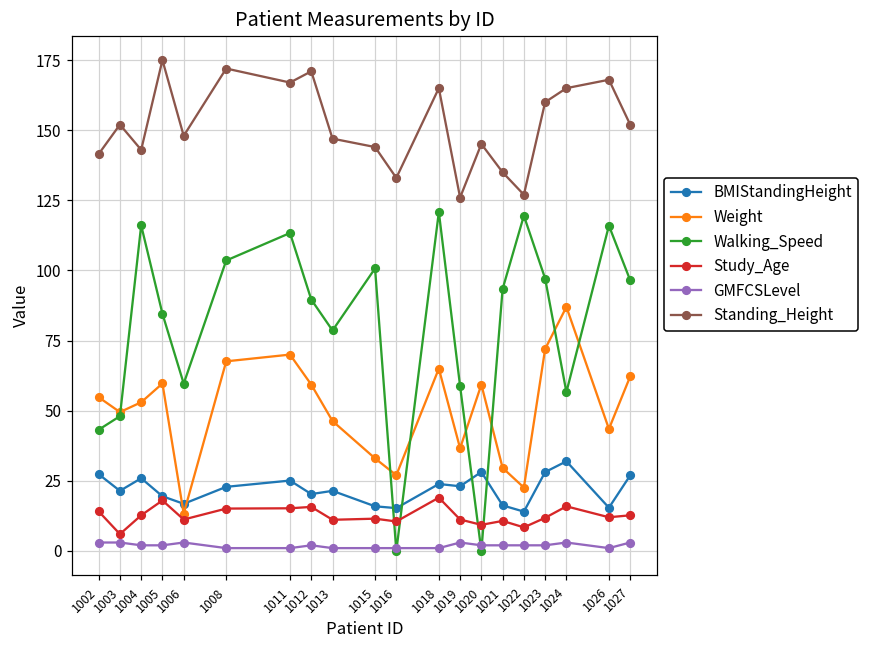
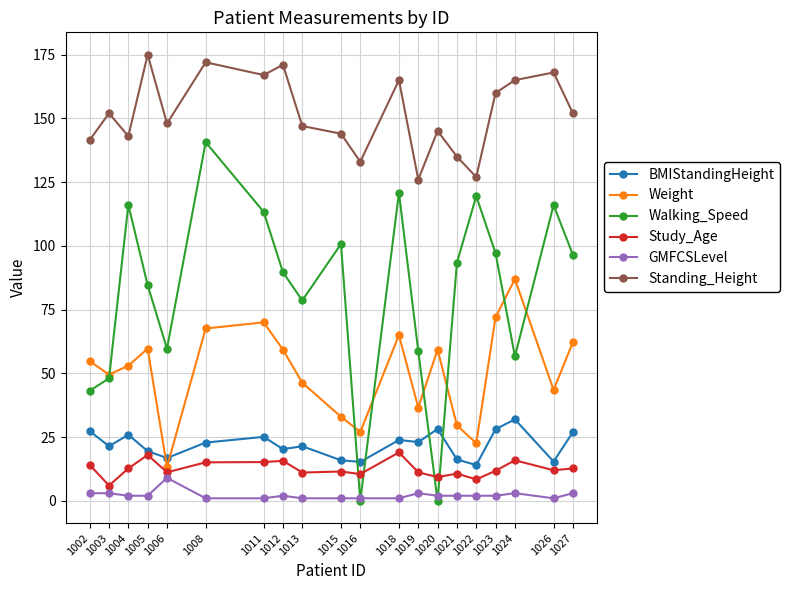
GMFCSLevel, 1006: 3 -> 9
Walking_Speed, 1008: 104 -> 141
